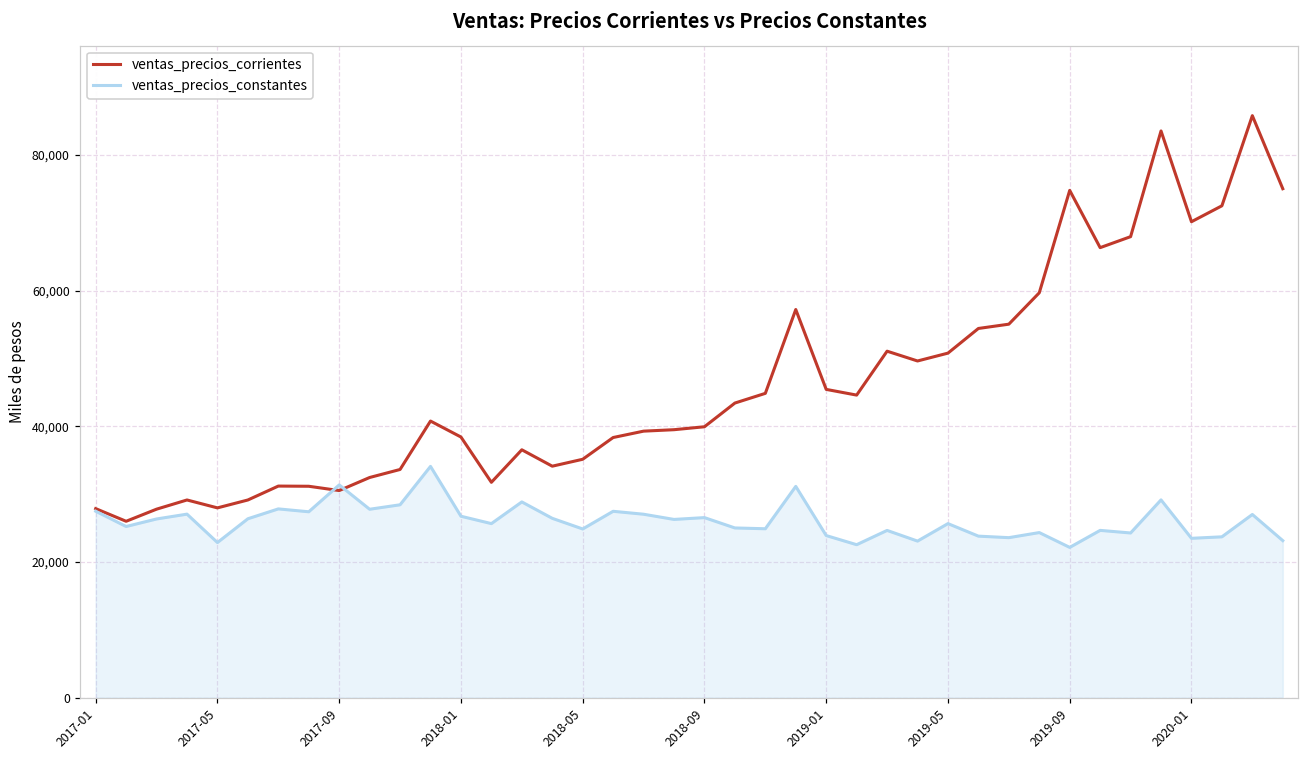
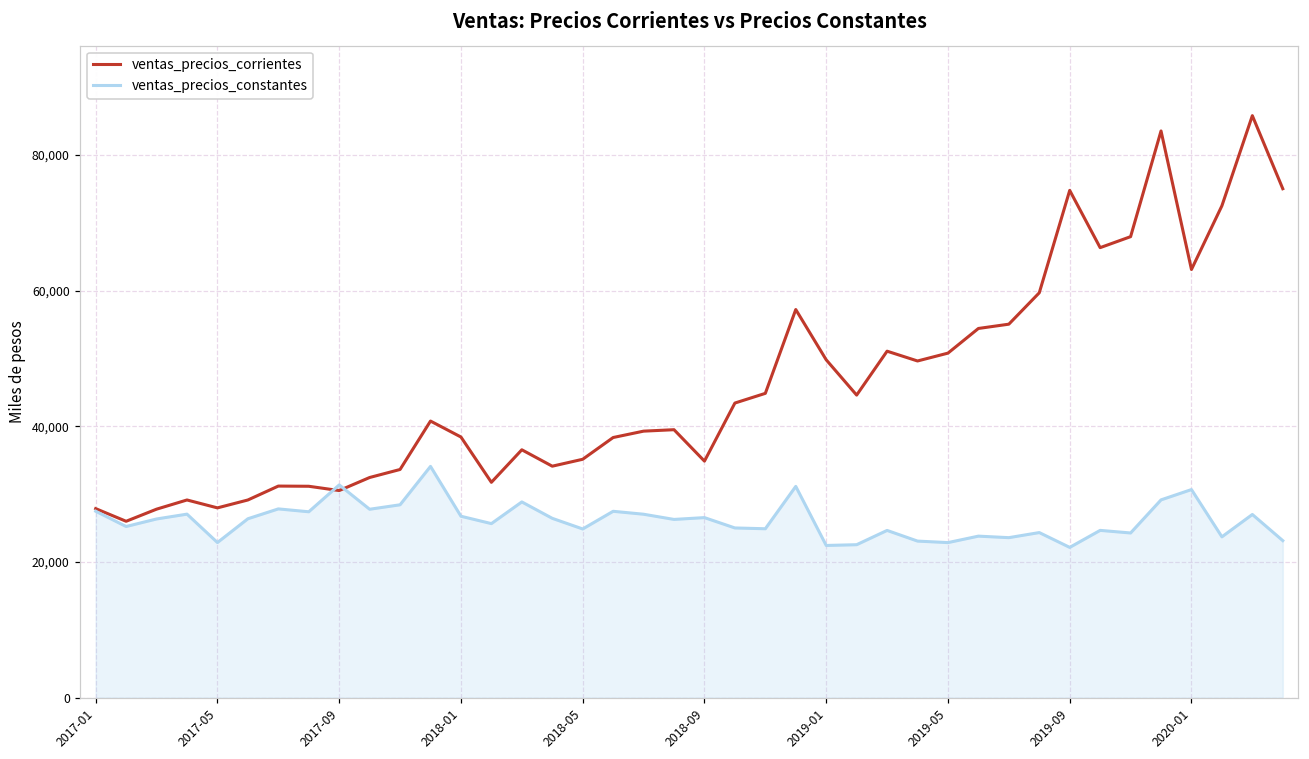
ventas_precios_corrientes, 2018-09: 40,000 -> 35,000
ventas_precios_corrientes, 2019-01: 45,000 -> 50,000
ventas_precios_constantes, 2019-01: 24,000 -> 22,000
ventas_precios_constantes, 2019-05: 26,000 -> 23,000
ventas_precios_corrientes, 2020-01: 70,000 -> 63,000
ventas_precios_constantes, 2020-01: 23,000 -> 31,000
